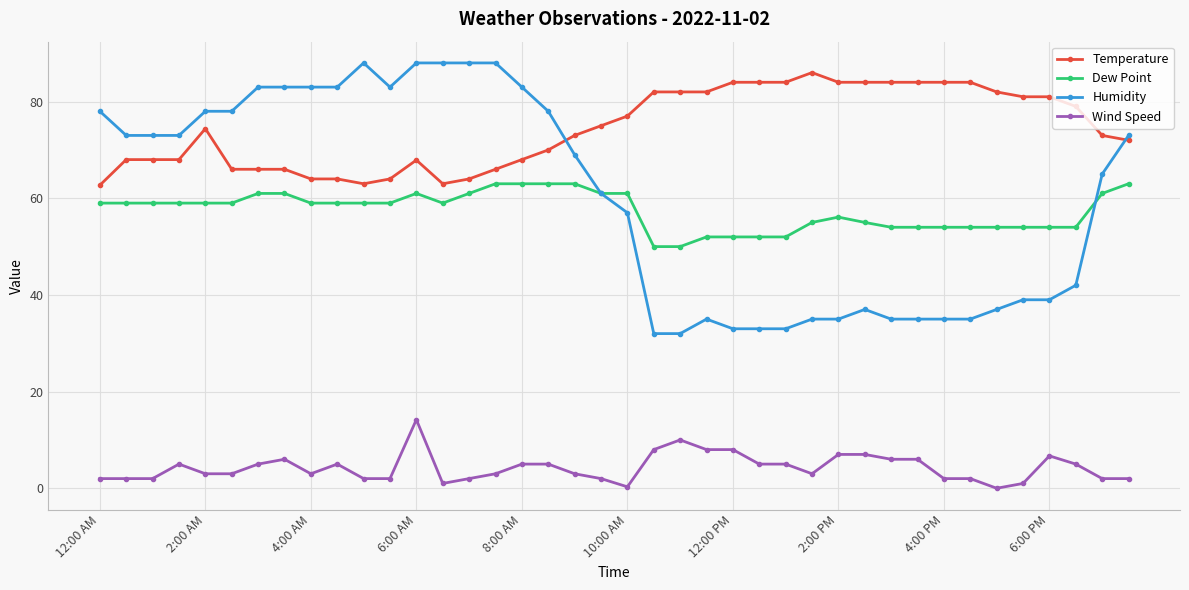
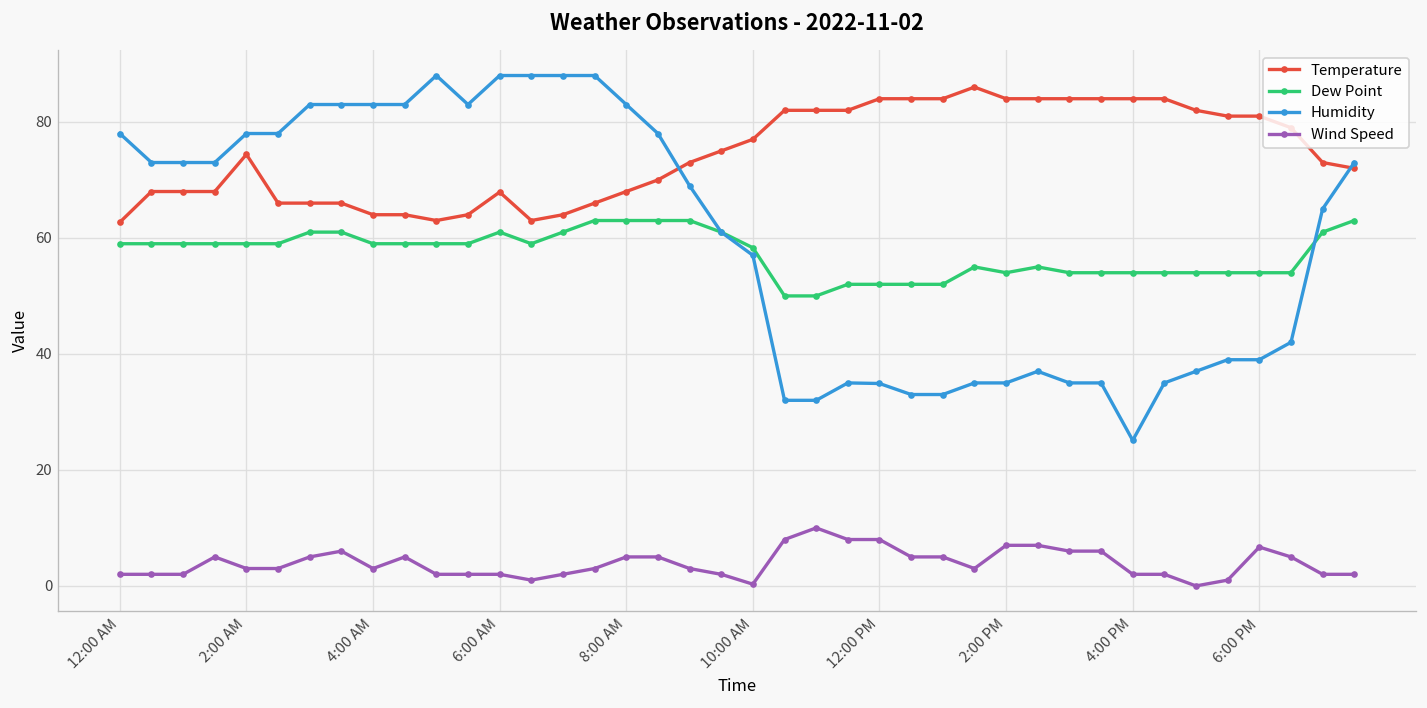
Wind Speed, 6:00 AM: 14 -> 2
Dew Point, 10:00 AM: 61 -> 58
Humidity, 12:00 PM: 33 -> 35
Dew Point, 2:00 PM: 56 -> 54
Humidity, 4:00 PM: 35 -> 25
